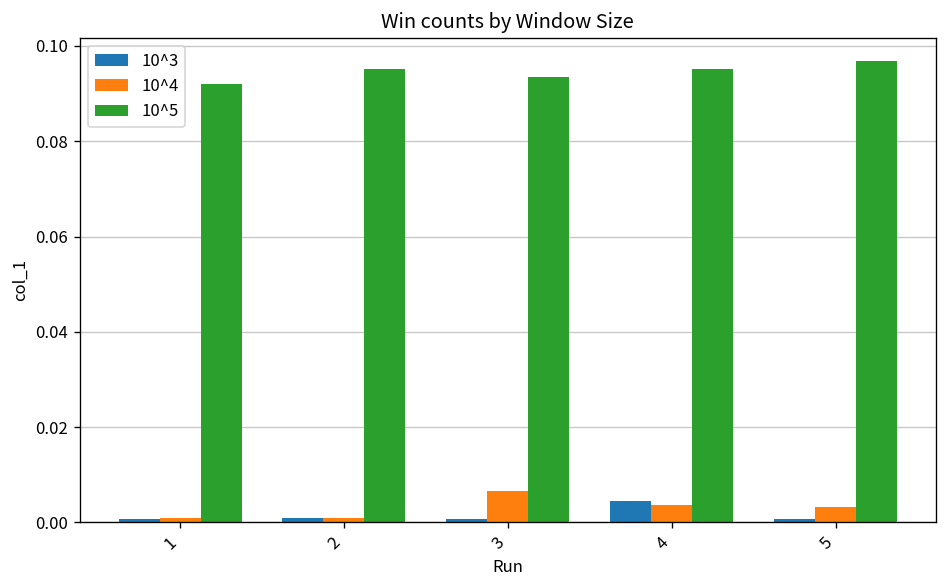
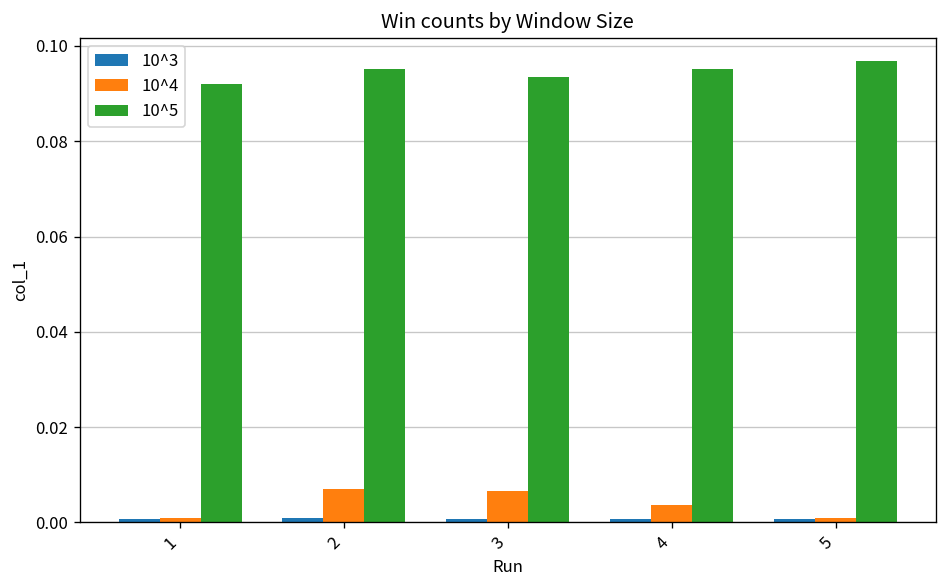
10^4, 2: 0.001 -> 0.007
10^3, 4: 0.005 -> 0.001
10^4, 5: 0.003 -> 0.001
